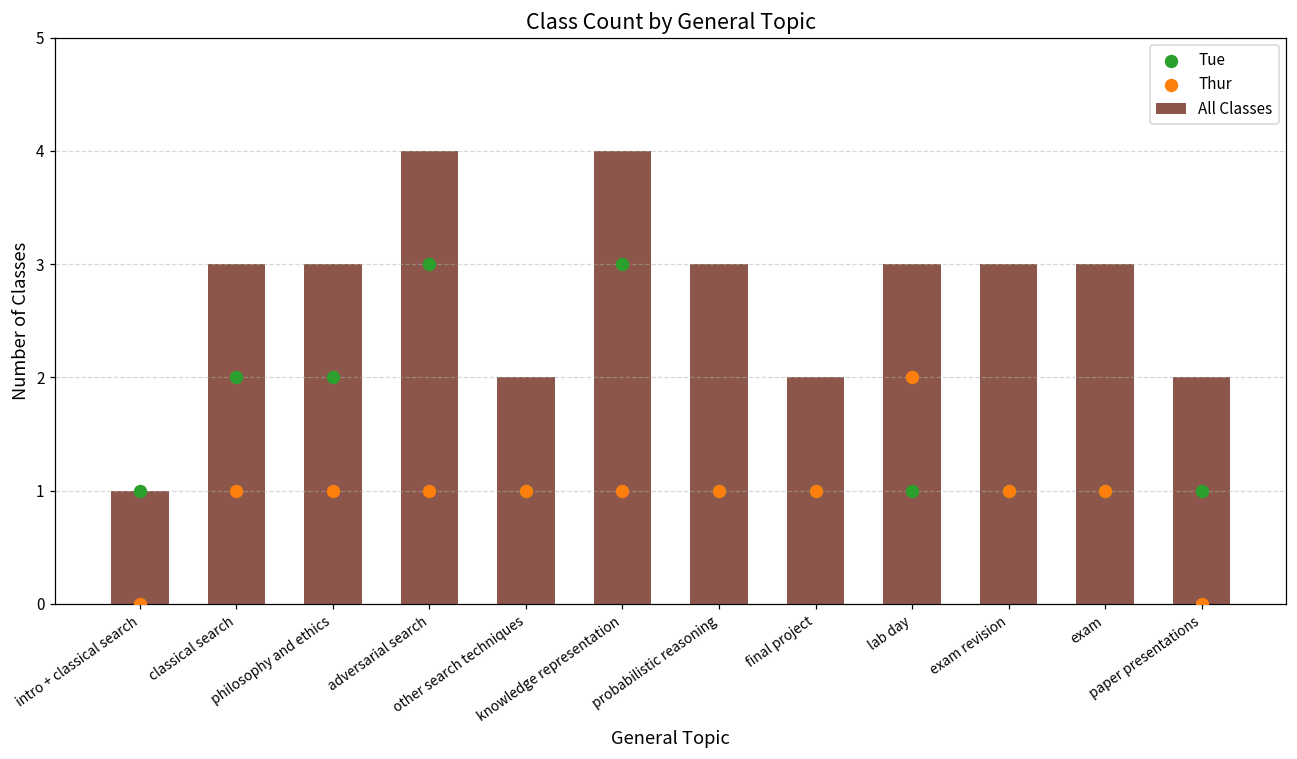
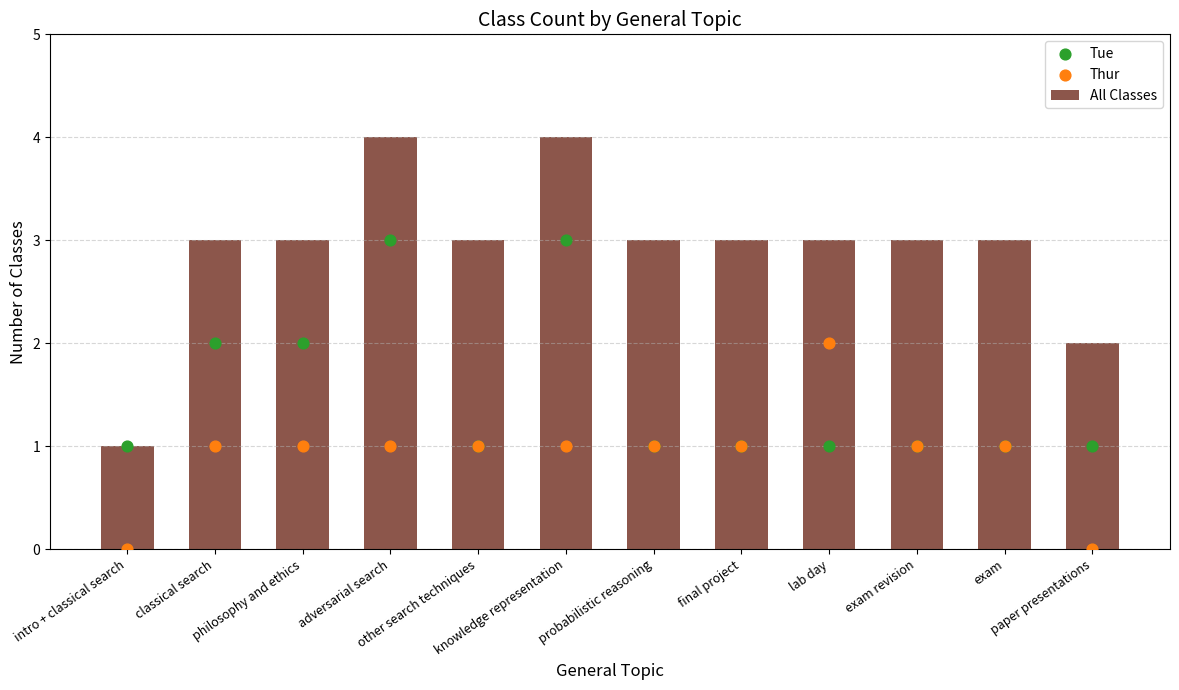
All Classes, other search techniques: 2 -> 3
All Classes, final project: 2 -> 3
